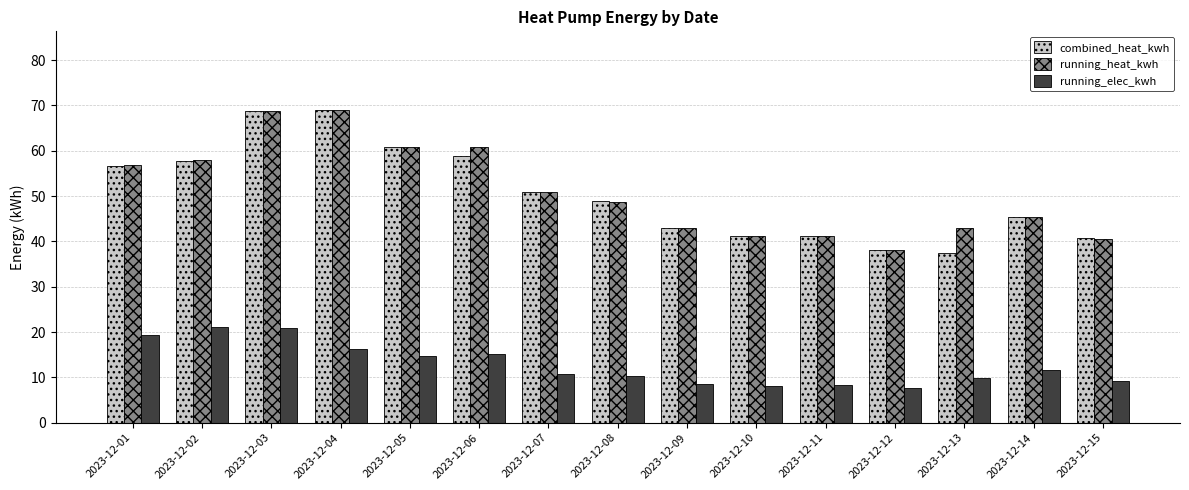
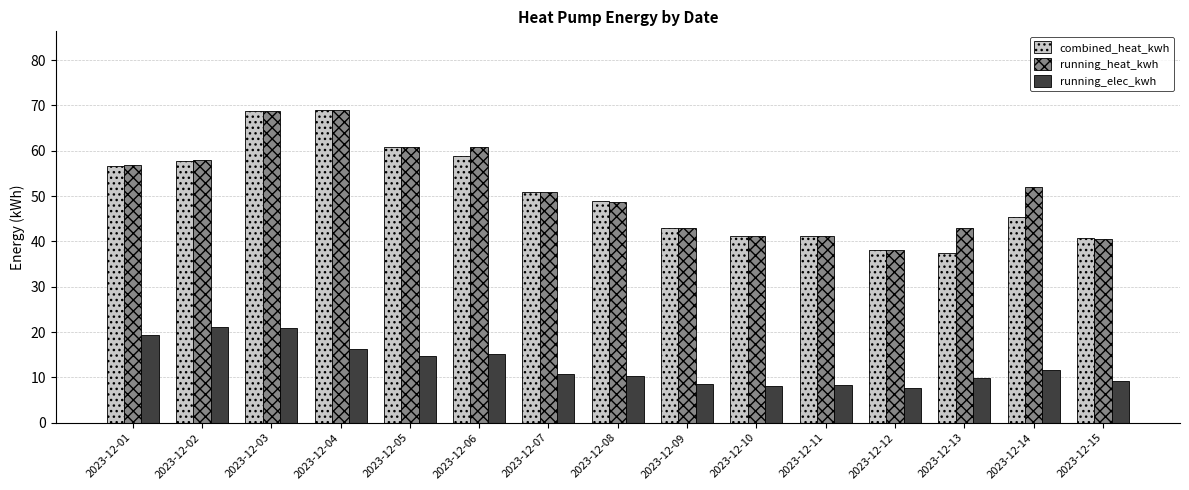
running_heat_kwh, 2023-12-14: 45 -> 52
